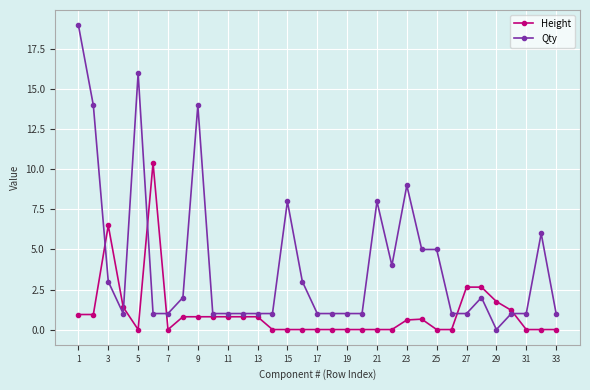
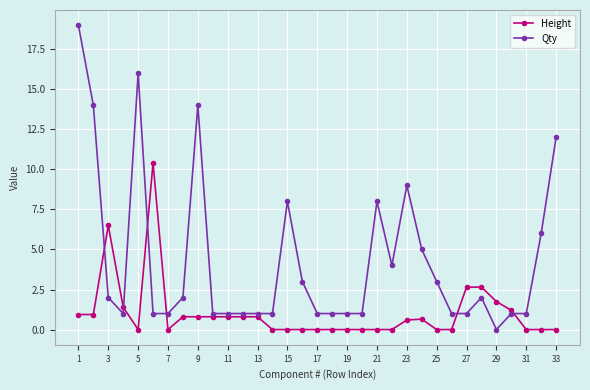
Qty, 3: 3 -> 2
Qty, 25: 5 -> 3
Qty, 33: 1 -> 12
